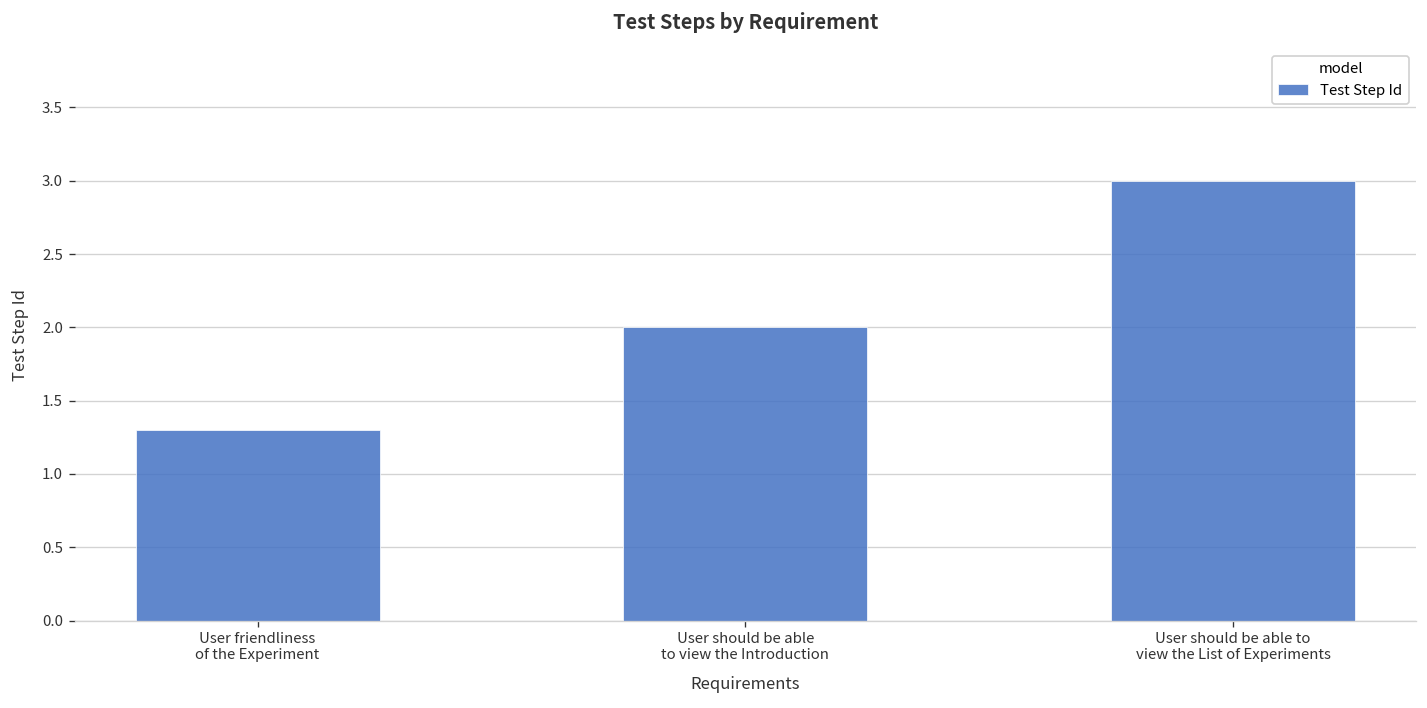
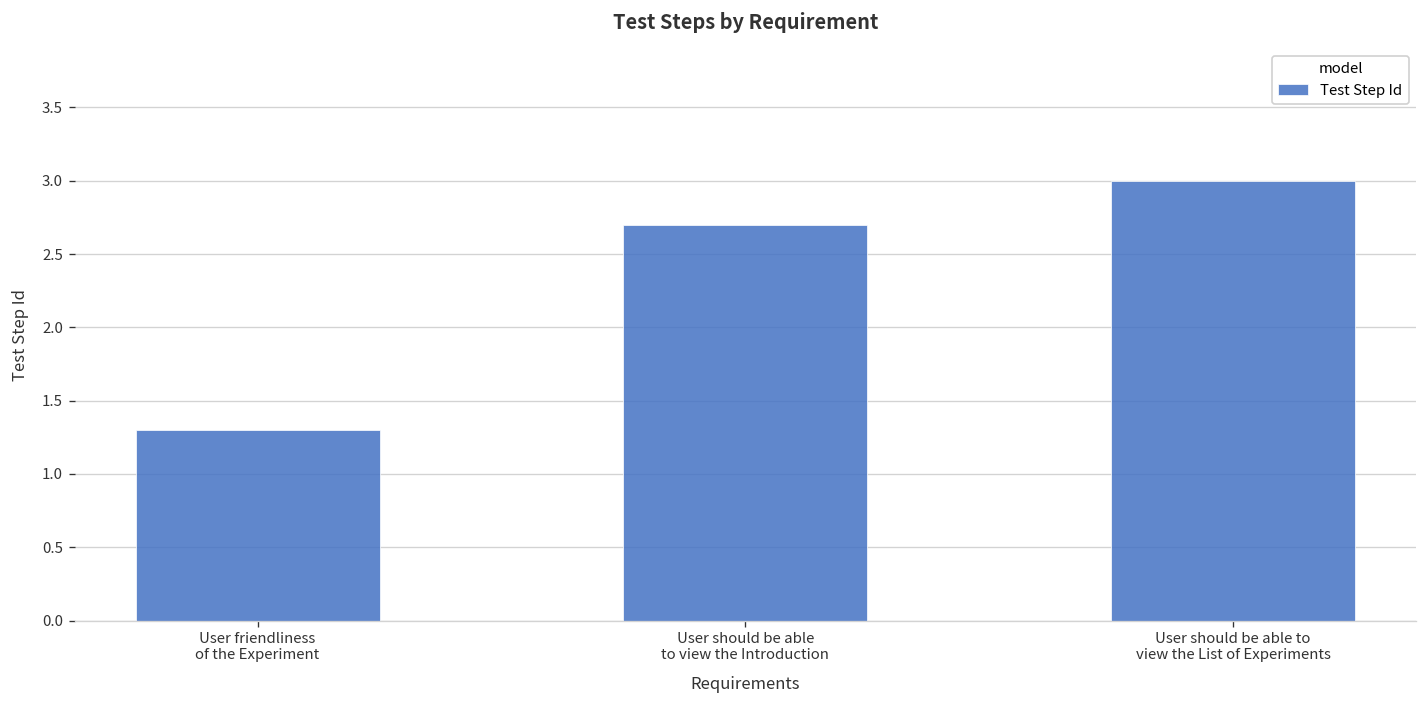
User should be able to view the Introduction: 2.0 -> 2.7
